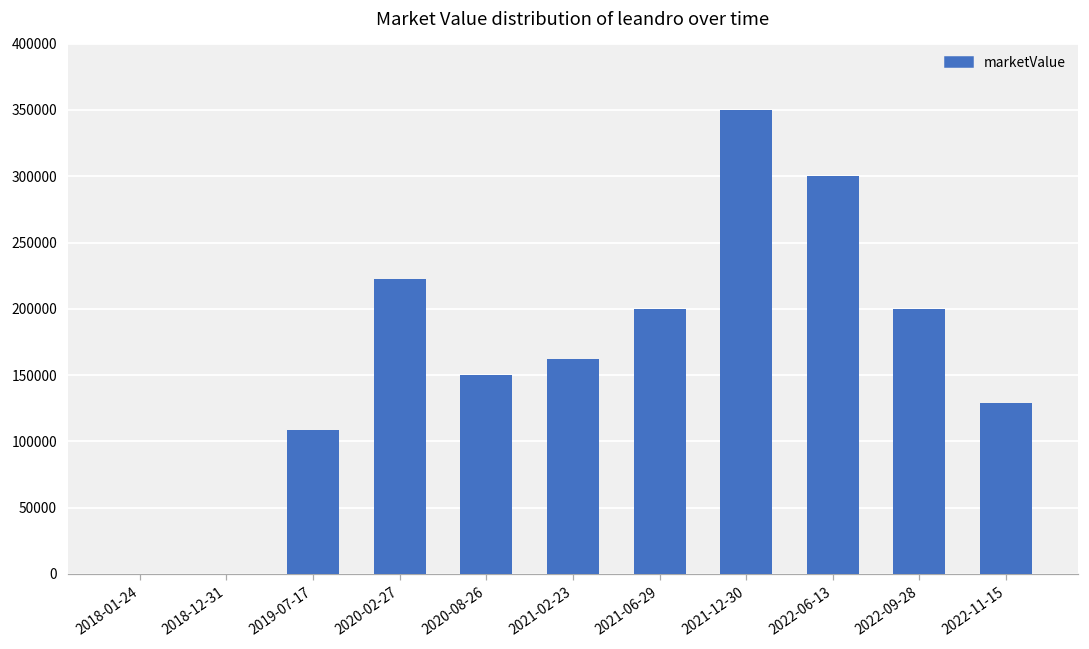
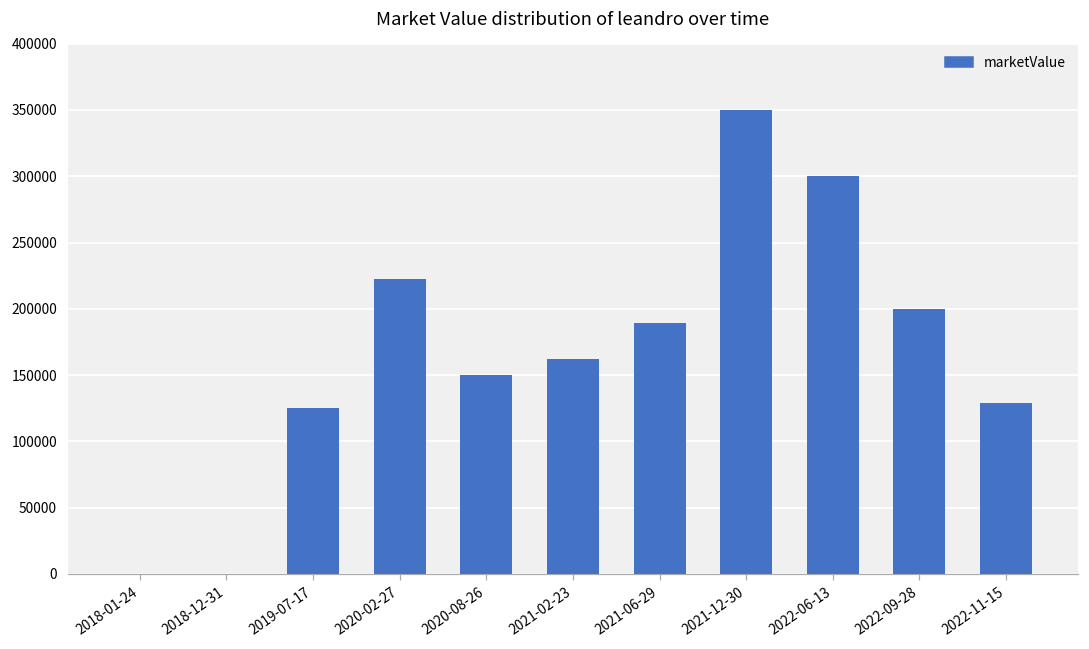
2019-07-17: 108000 -> 125000
2021-06-29: 200000 -> 189000
